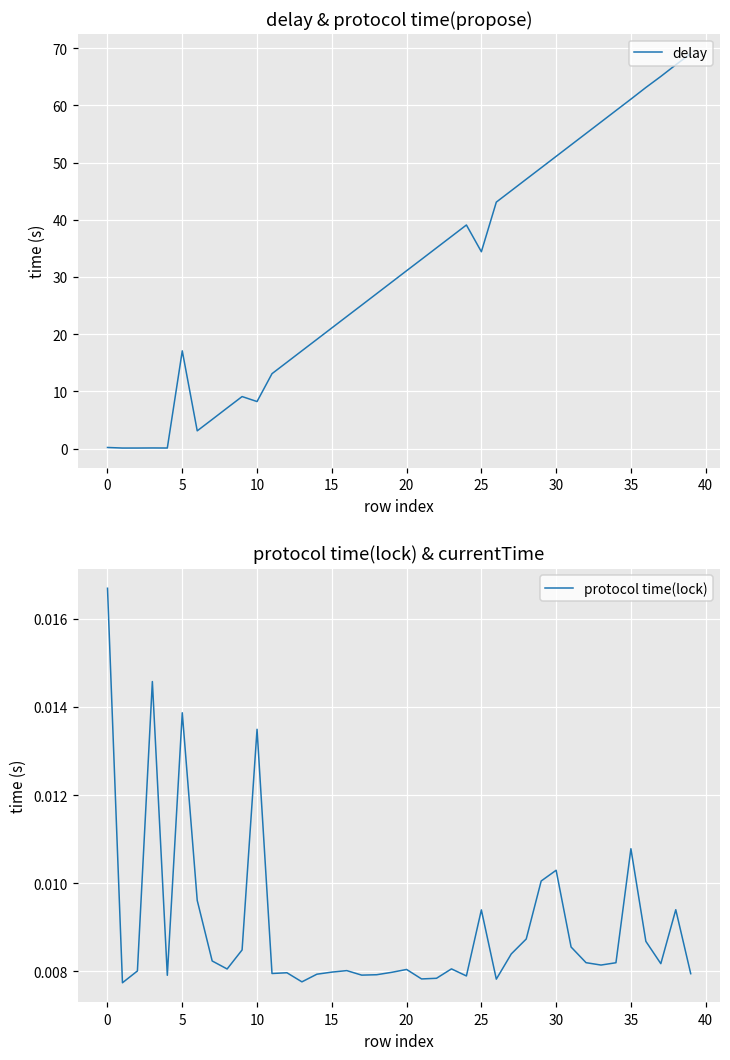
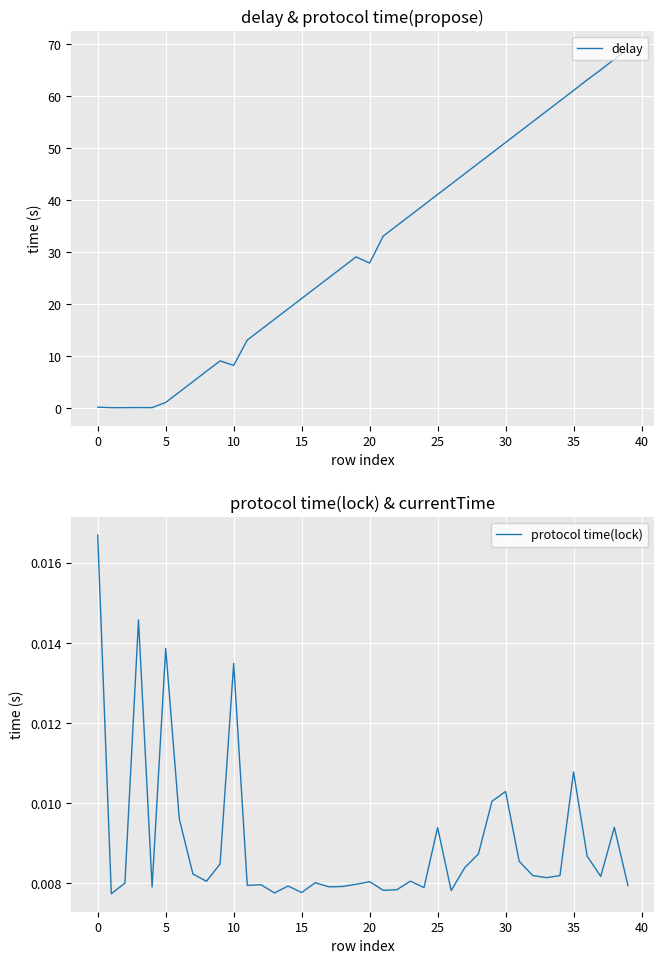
delay & protocol time(propose), 5: 17 -> 1
delay & protocol time(propose), 20: 31 -> 28
delay & protocol time(propose), 25: 34 -> 41
protocol time(lock) & currentTime, 15: 0.0080 -> 0.0078
